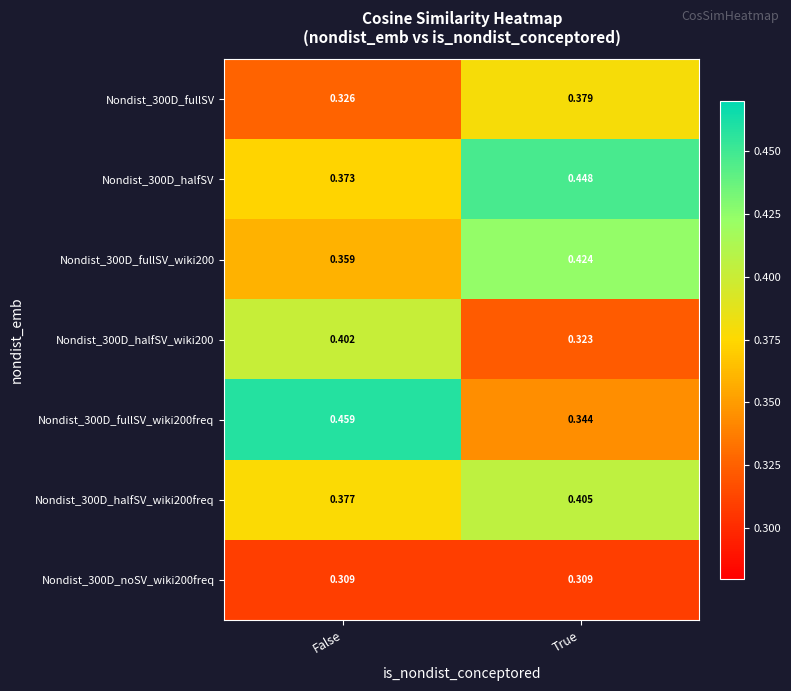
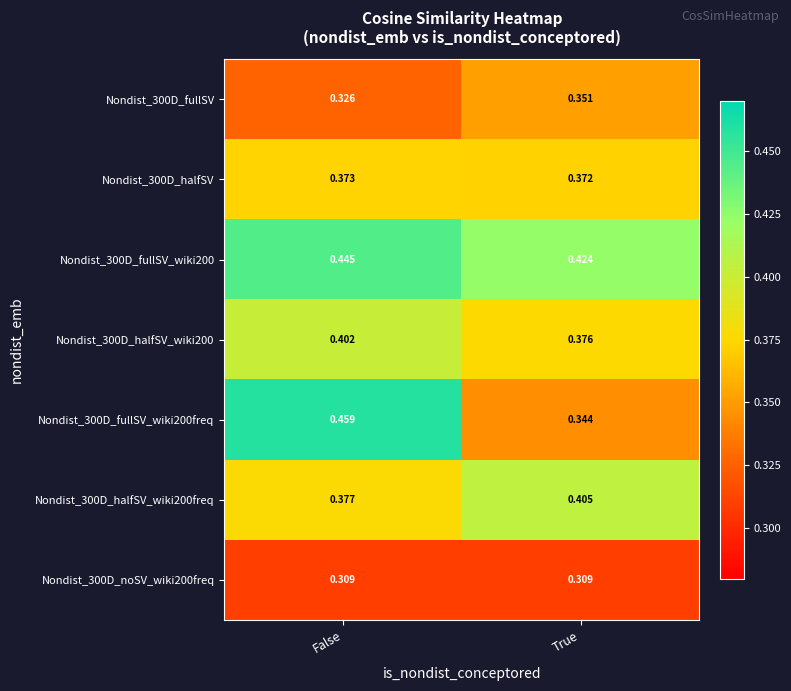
Nondist_300D_fullSV, True: 0.379 -> 0.351
Nondist_300D_halfSV, True: 0.448 -> 0.372
Nondist_300D_fullSV_wiki200, False: 0.359 -> 0.445
Nondist_300D_halfSV_wiki200, True: 0.323 -> 0.376
